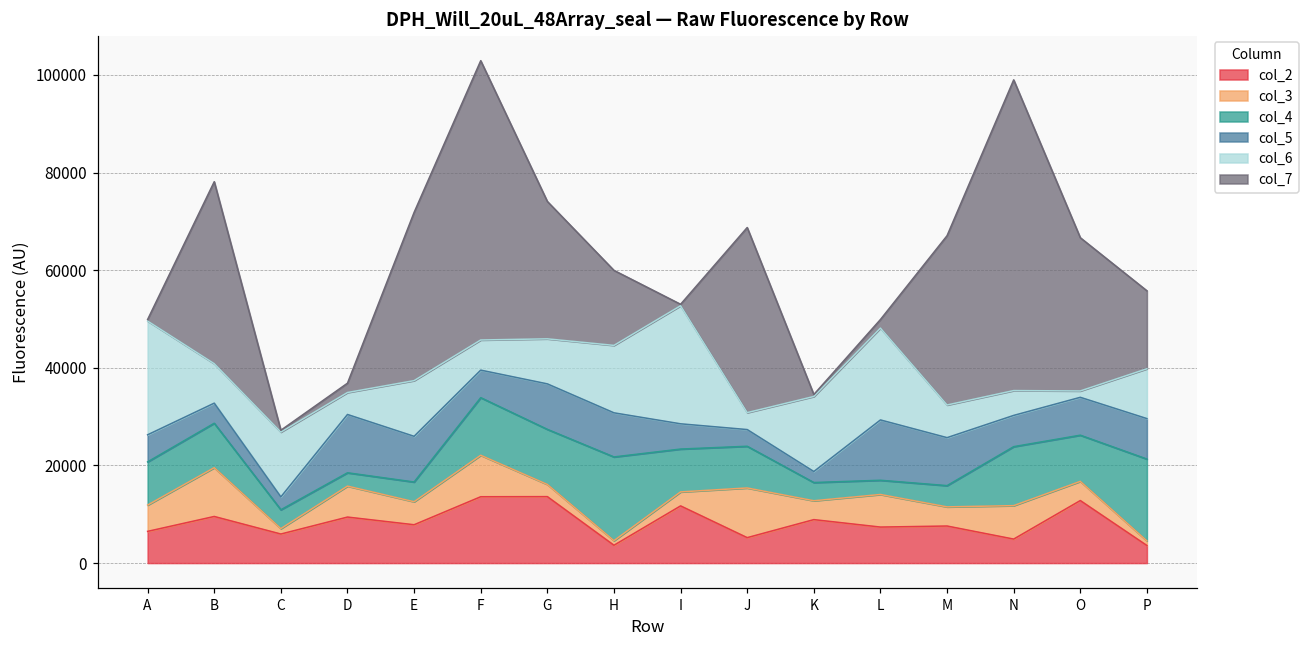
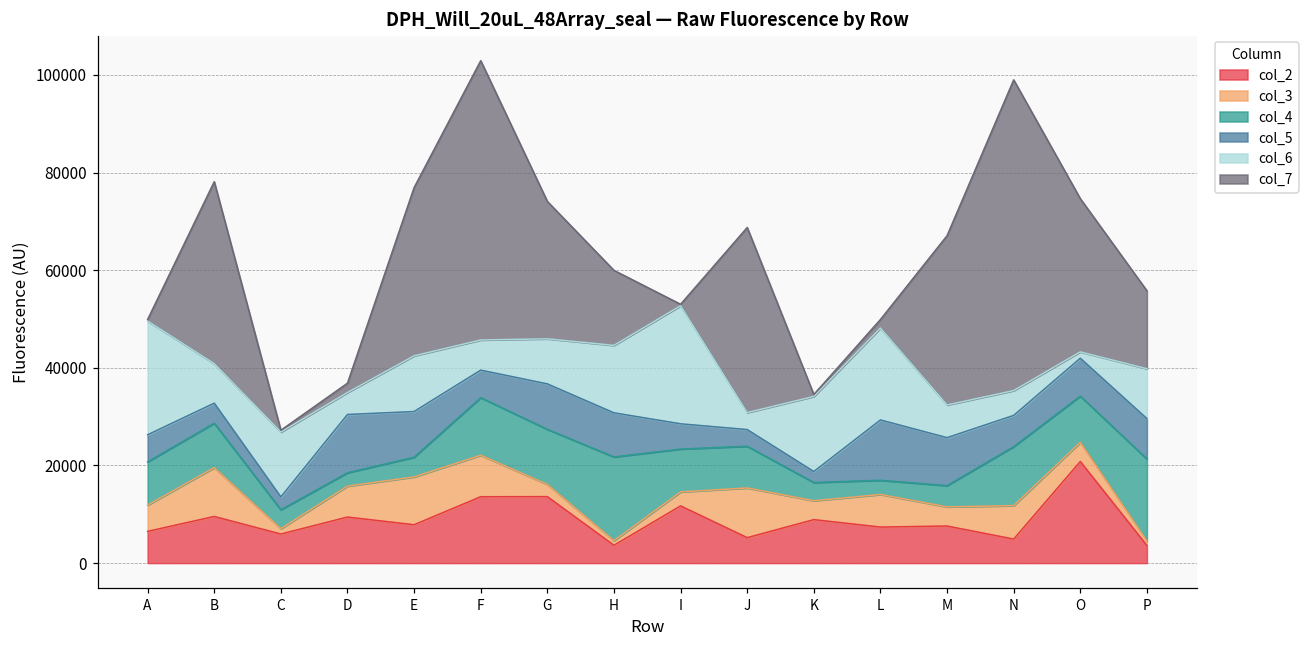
col_3, E: 5000 -> 10000
col_2, O: 13000 -> 21000
